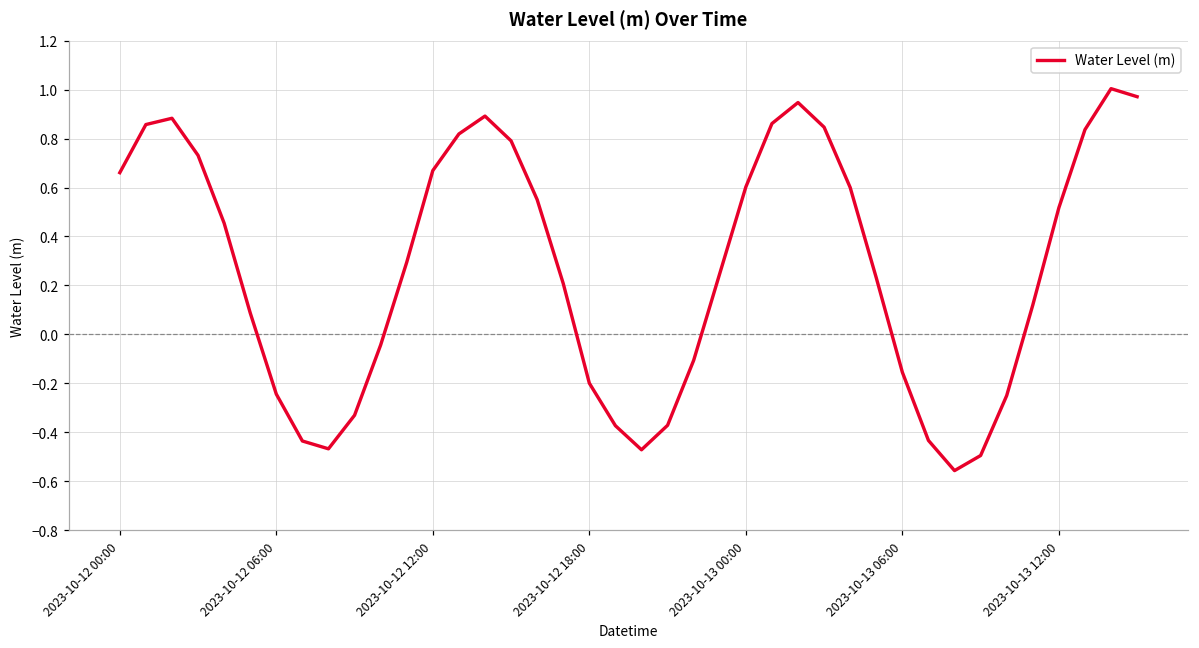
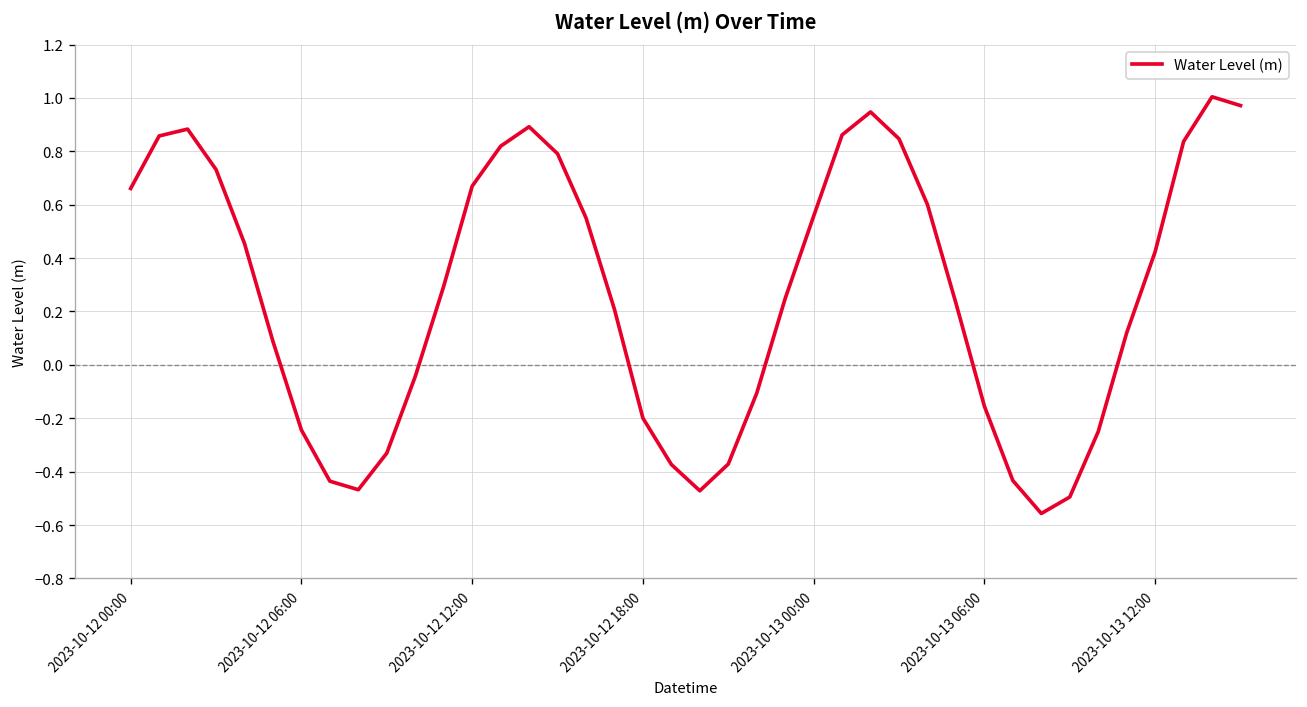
2023-10-13 00:00: 0.60 -> 0.56
2023-10-13 12:00: 0.52 -> 0.42
